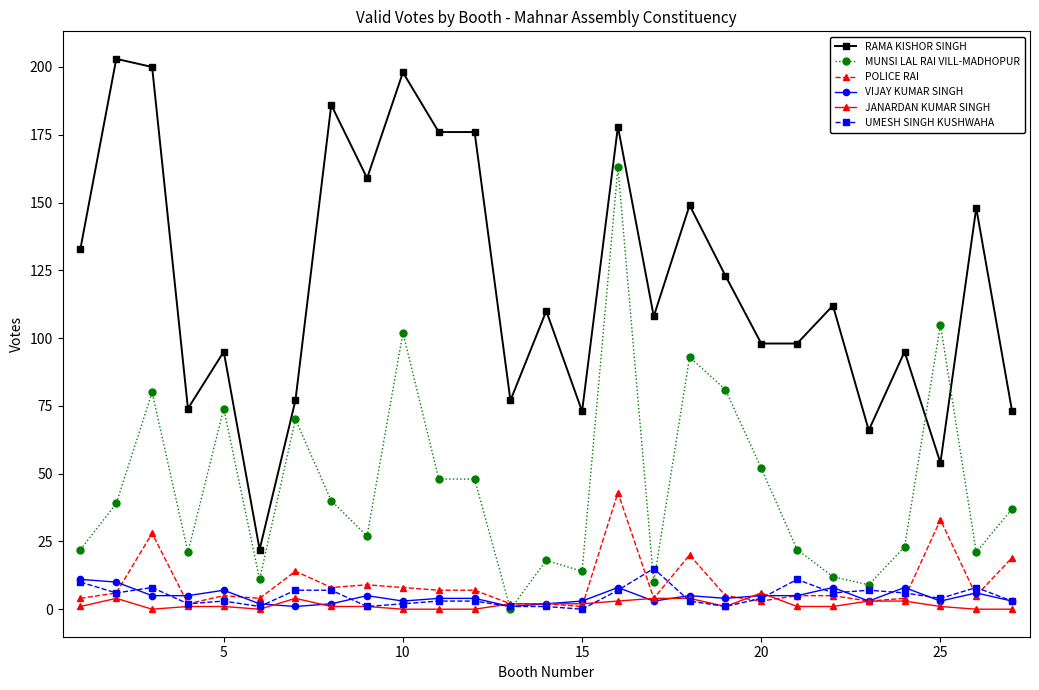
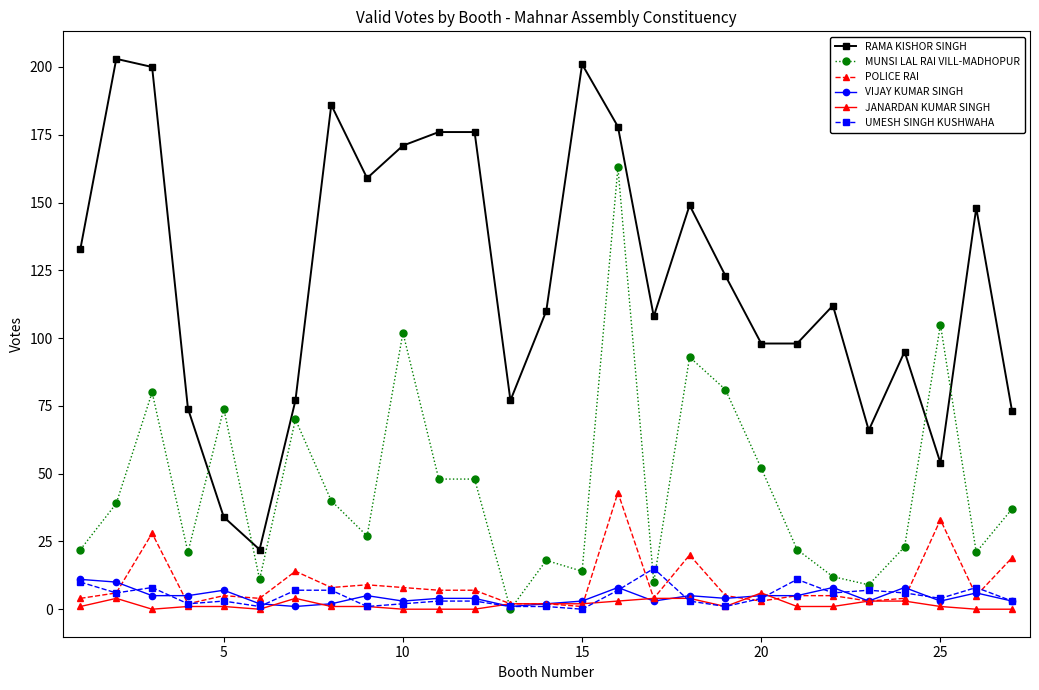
RAMA KISHOR SINGH, 5: 95 -> 34
RAMA KISHOR SINGH, 10: 198 -> 171
RAMA KISHOR SINGH, 15: 73 -> 201
